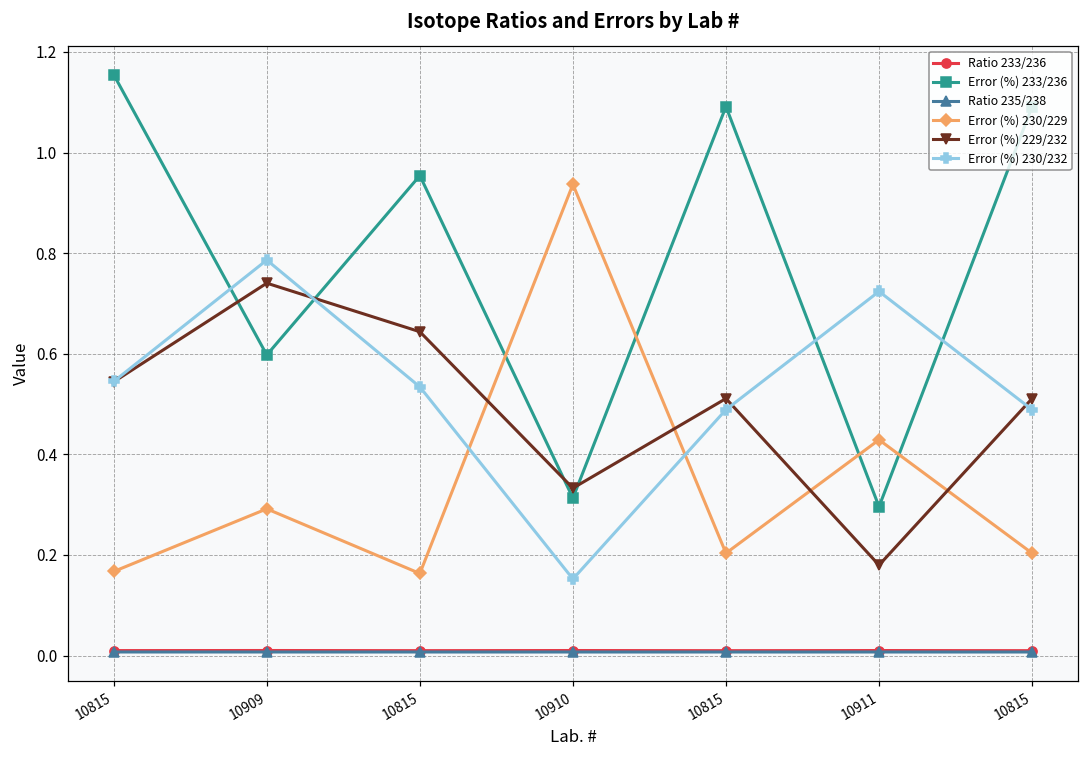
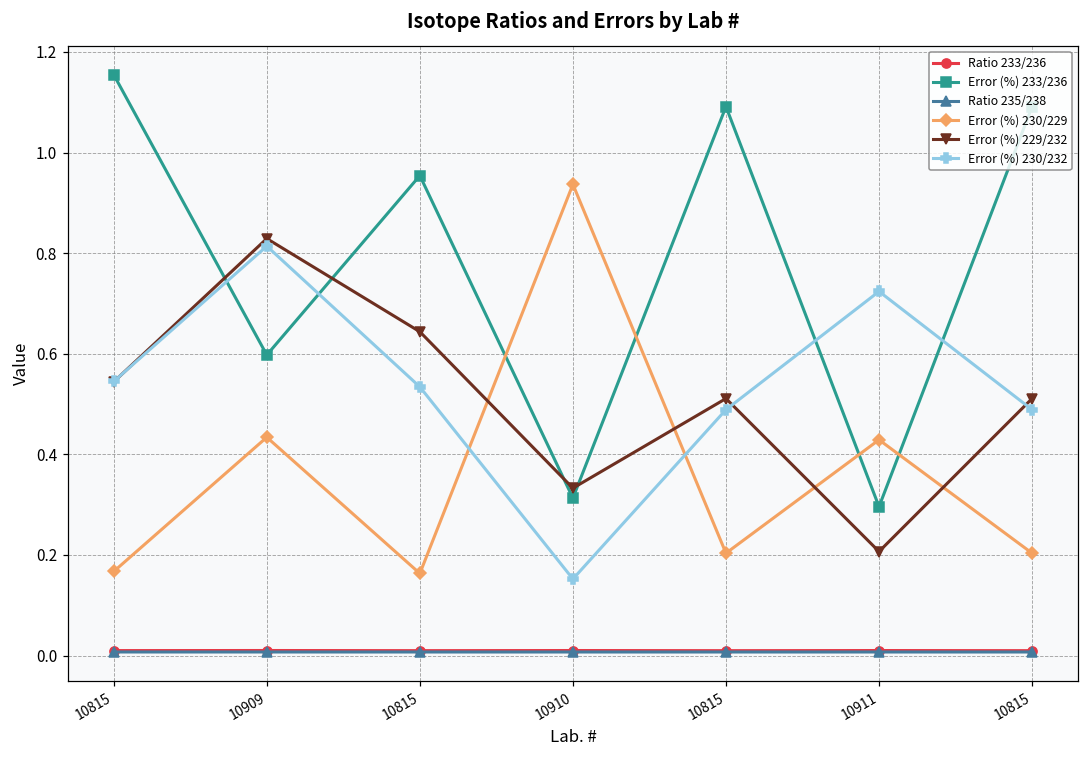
Error (%) 230/229, 10909: 0.29 -> 0.43
Error (%) 229/232, 10909: 0.74 -> 0.83
Error (%) 230/232, 10909: 0.79 -> 0.81
Error (%) 229/232, 10911: 0.18 -> 0.21
